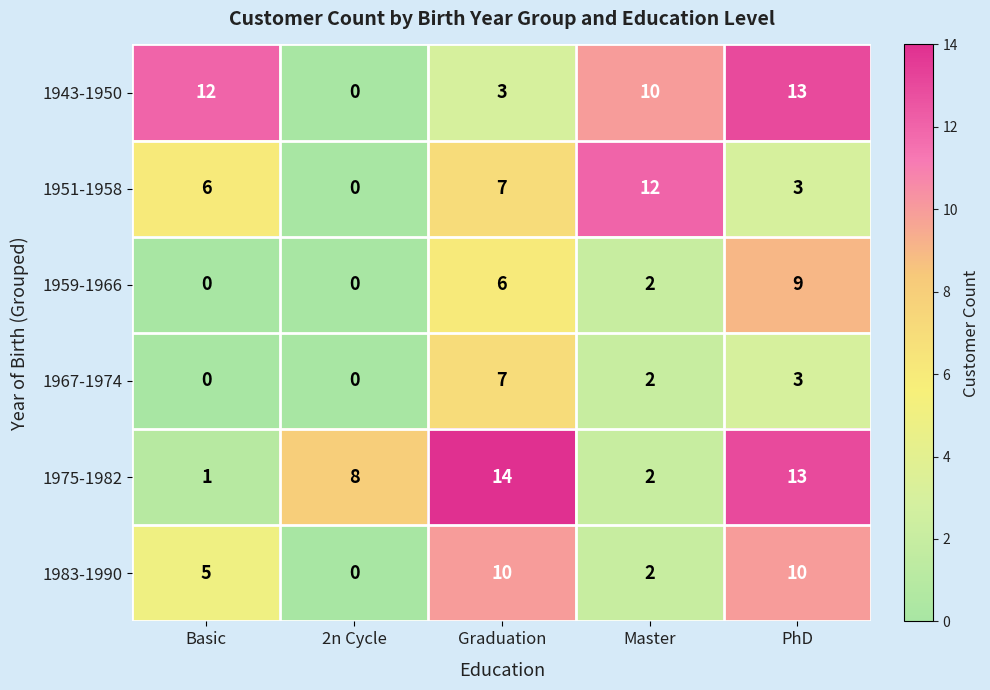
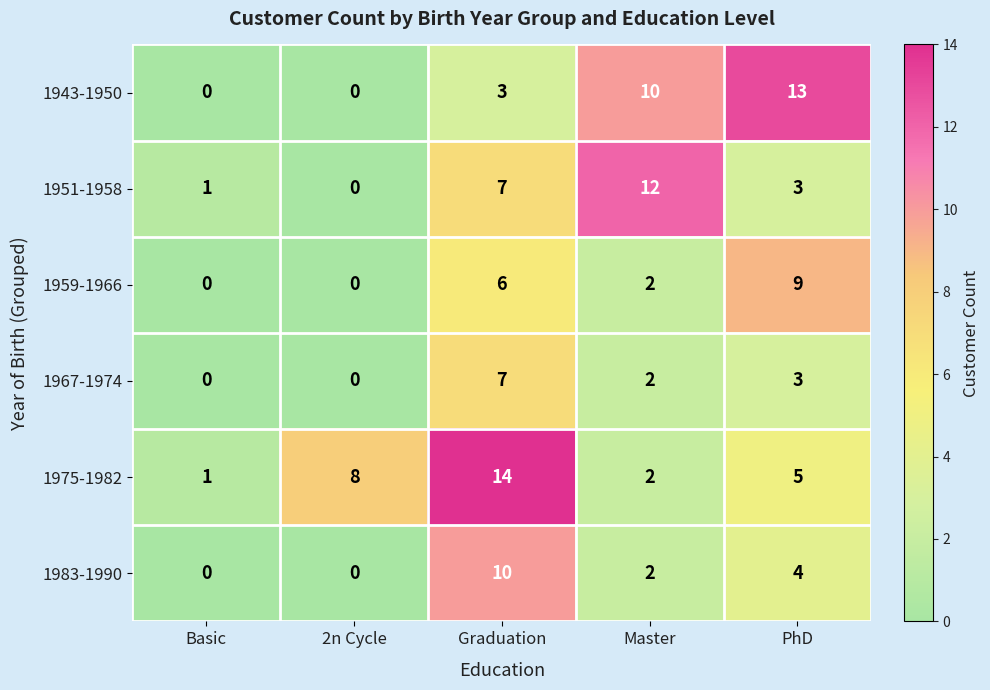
1943-1950, Basic: 12 -> 0
1951-1958, Basic: 6 -> 1
1975-1982, PhD: 13 -> 5
1983-1990, Basic: 5 -> 0
1983-1990, PhD: 10 -> 4
